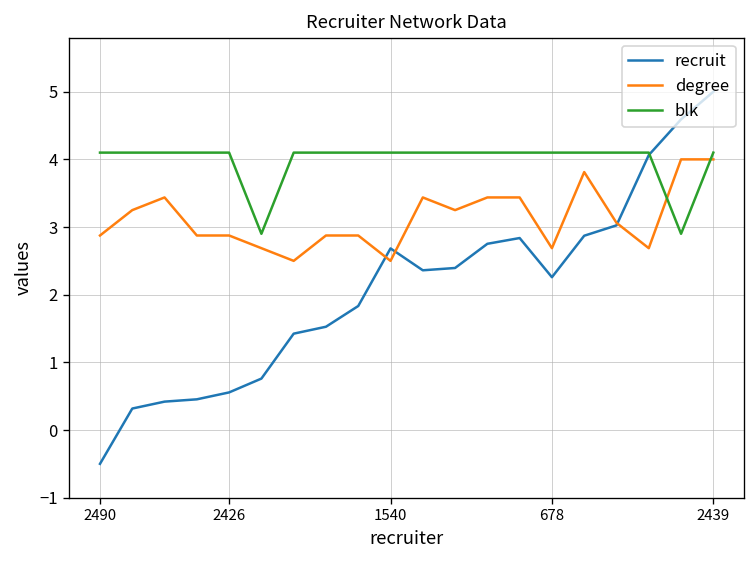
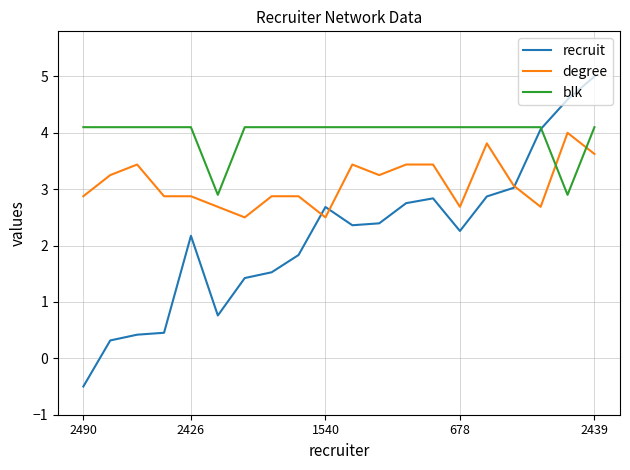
recruit, 2426: 0.6 -> 2.2
degree, 2439: 4.0 -> 3.6
